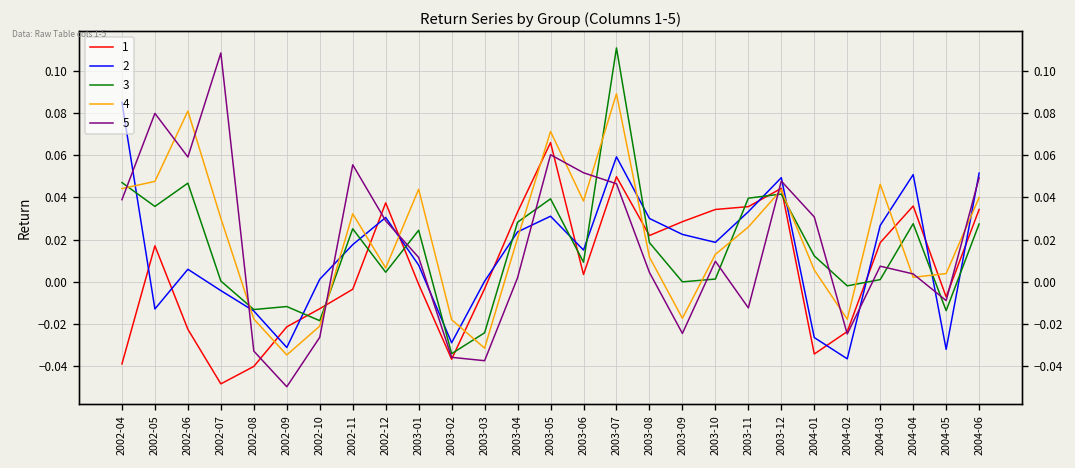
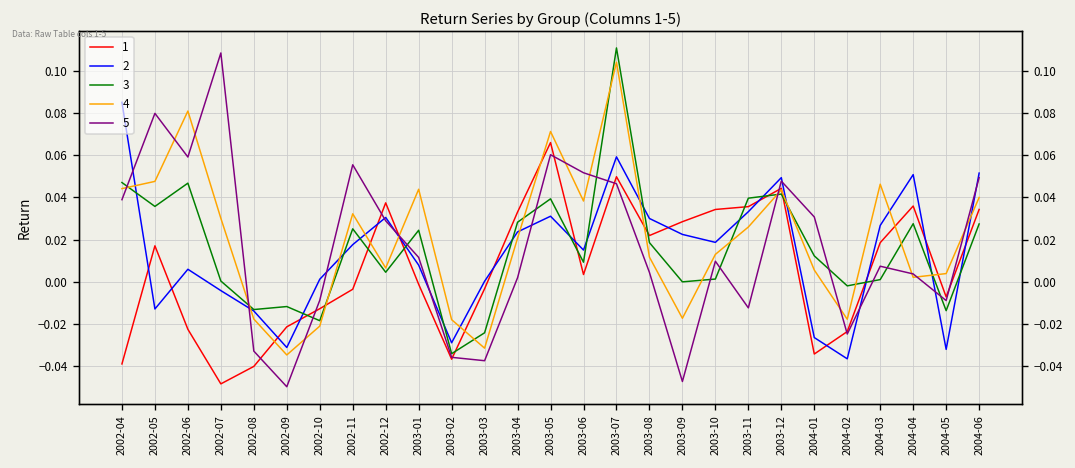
5, 2002-10: -0.026 -> -0.009
4, 2003-07: 0.089 -> 0.104
5, 2003-09: -0.024 -> -0.047
